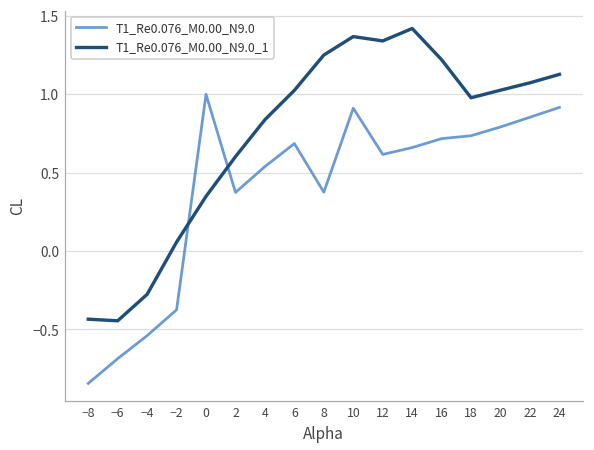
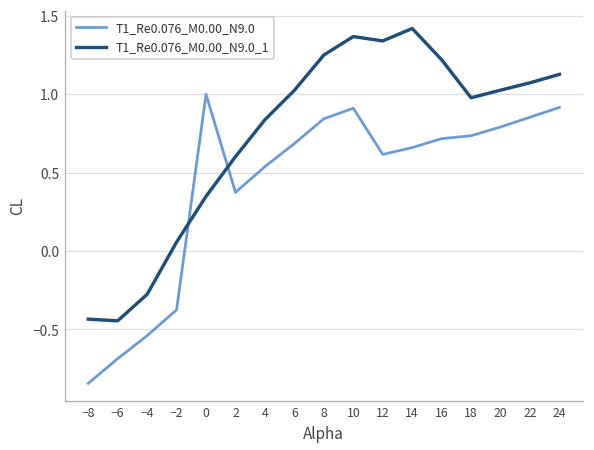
T1_Re0.076_M0.00_N9.0, 8: 0.38 -> 0.84
